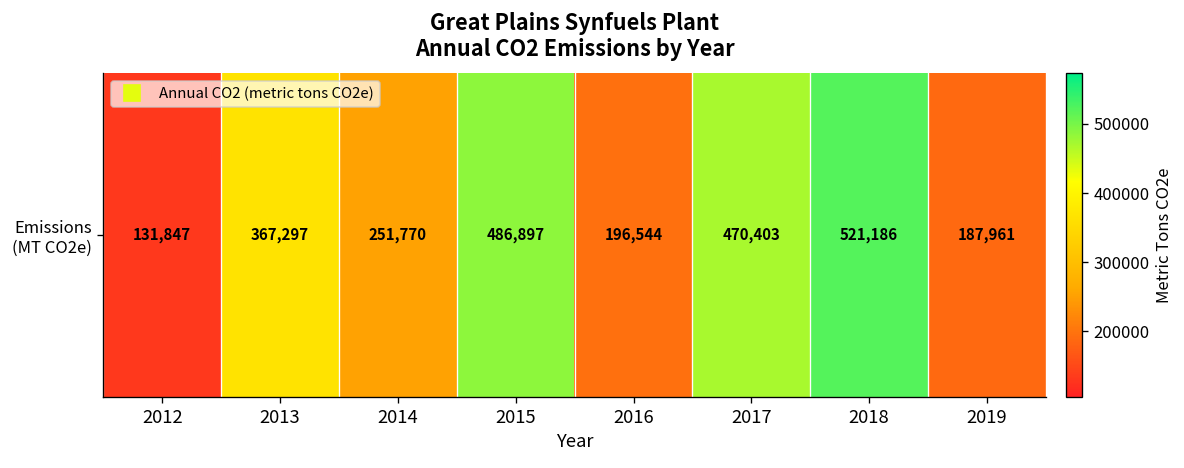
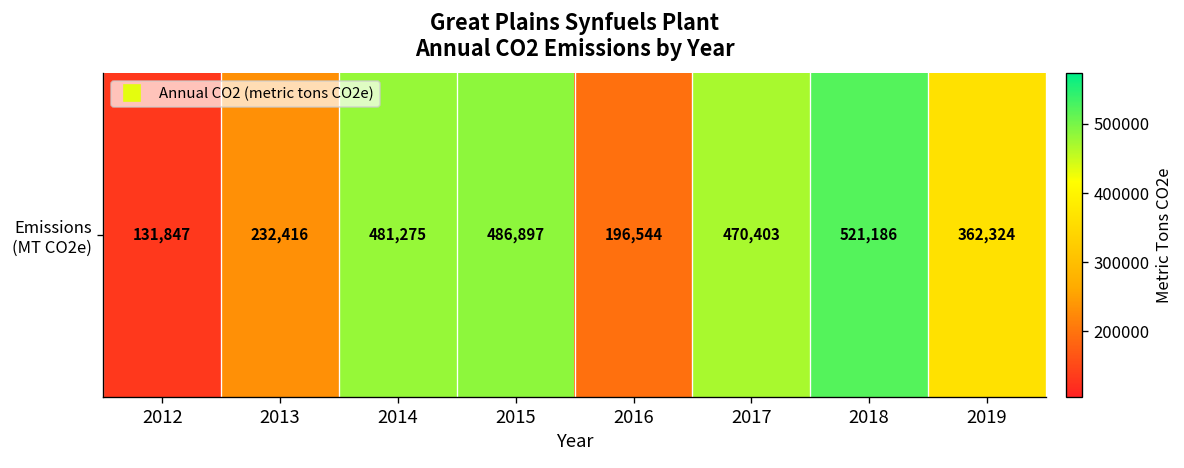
Emissions (MT CO2e), 2013: 367,297 -> 232,416
Emissions (MT CO2e), 2014: 251,770 -> 481,275
Emissions (MT CO2e), 2019: 187,961 -> 362,324
